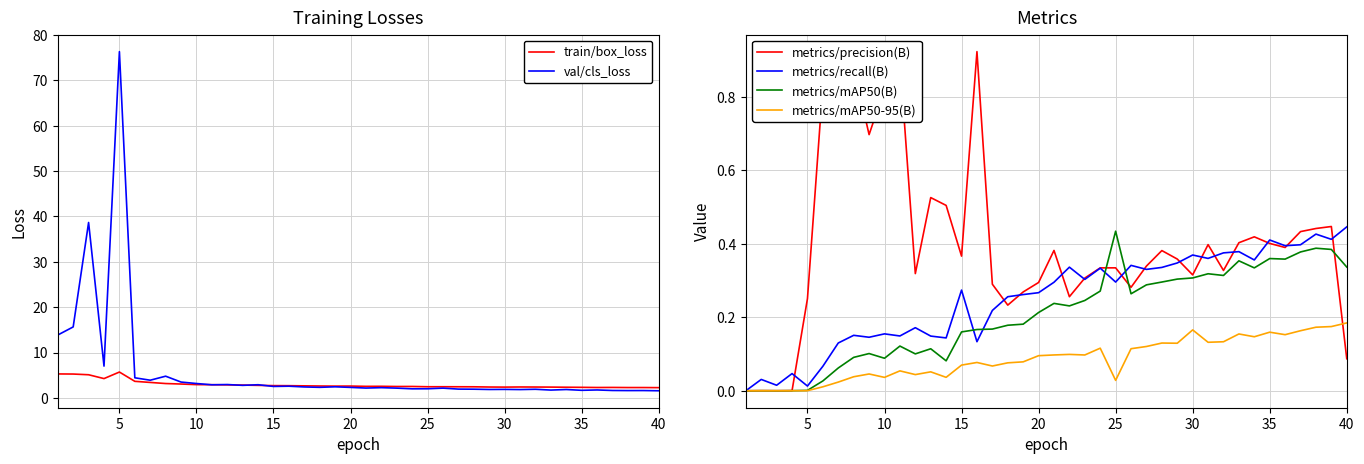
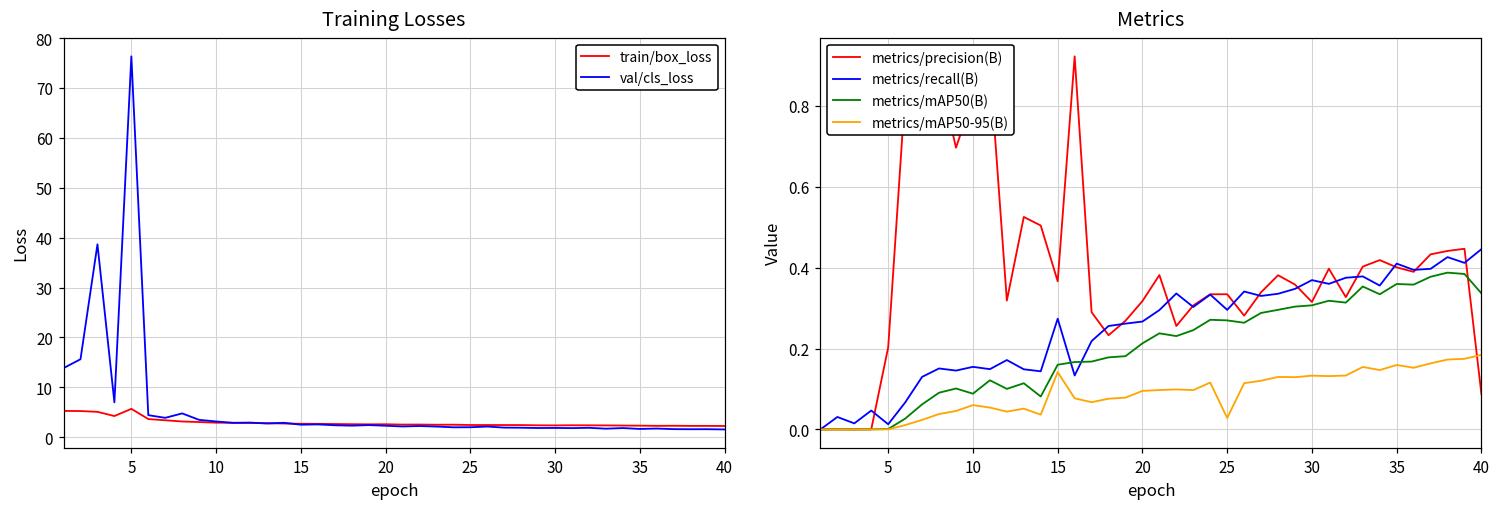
Metrics, metrics/precision(B), 5: 0.25 -> 0.20
Metrics, metrics/mAP50-95(B), 10: 0.04 -> 0.06
Metrics, metrics/mAP50-95(B), 15: 0.07 -> 0.14
Metrics, metrics/precision(B), 20: 0.29 -> 0.32
Metrics, metrics/mAP50(B), 25: 0.43 -> 0.27
Metrics, metrics/mAP50-95(B), 30: 0.17 -> 0.13
